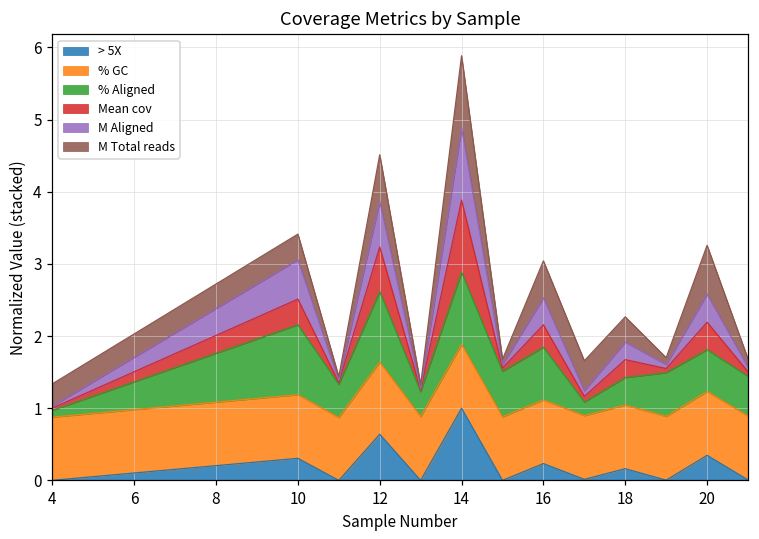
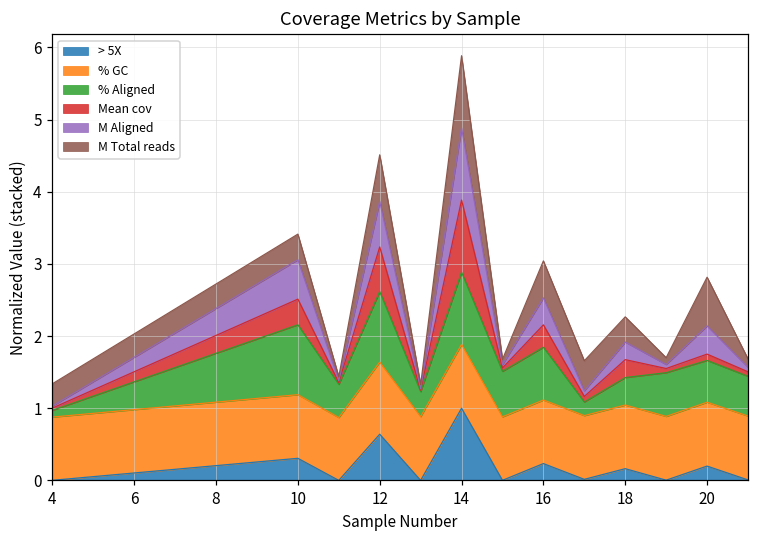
> 5X, 20: 0.3 -> 0.2
Mean cov, 20: 0.4 -> 0.1
